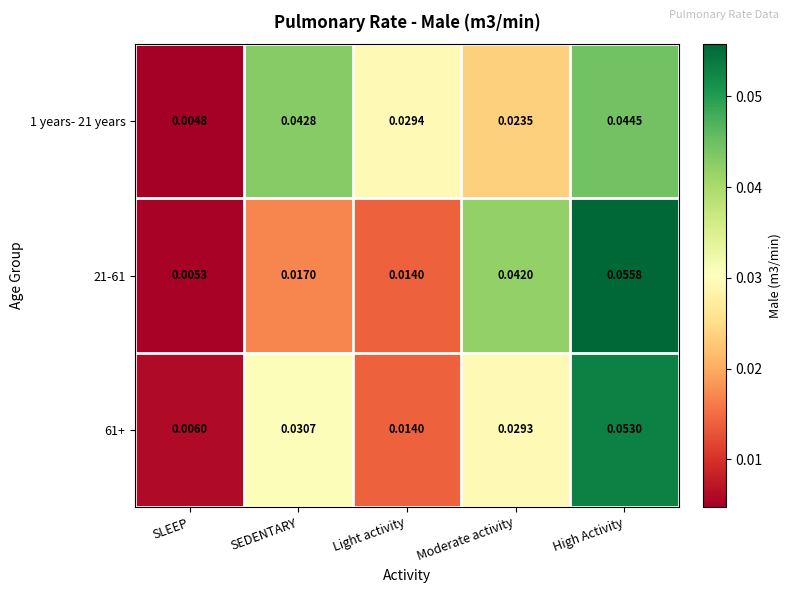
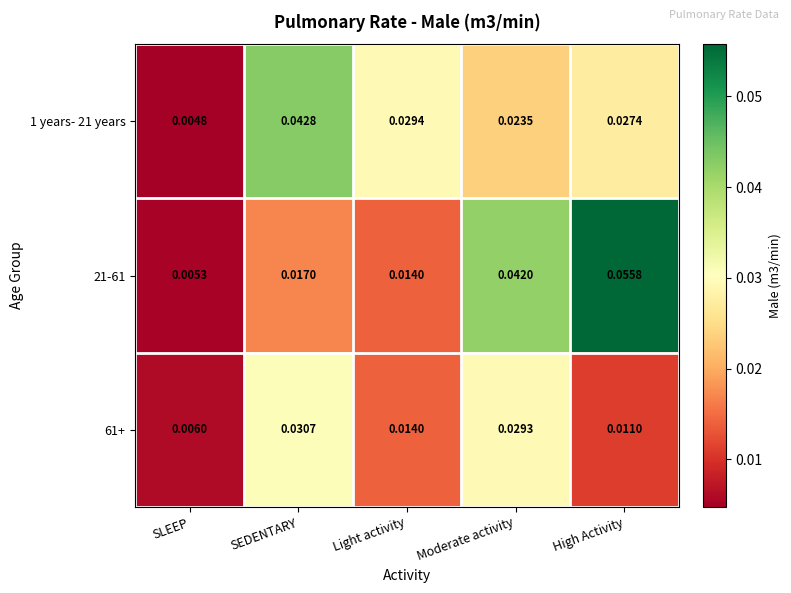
1 years- 21 years, High Activity: 0.0445 -> 0.0274
61+, High Activity: 0.0530 -> 0.0110
